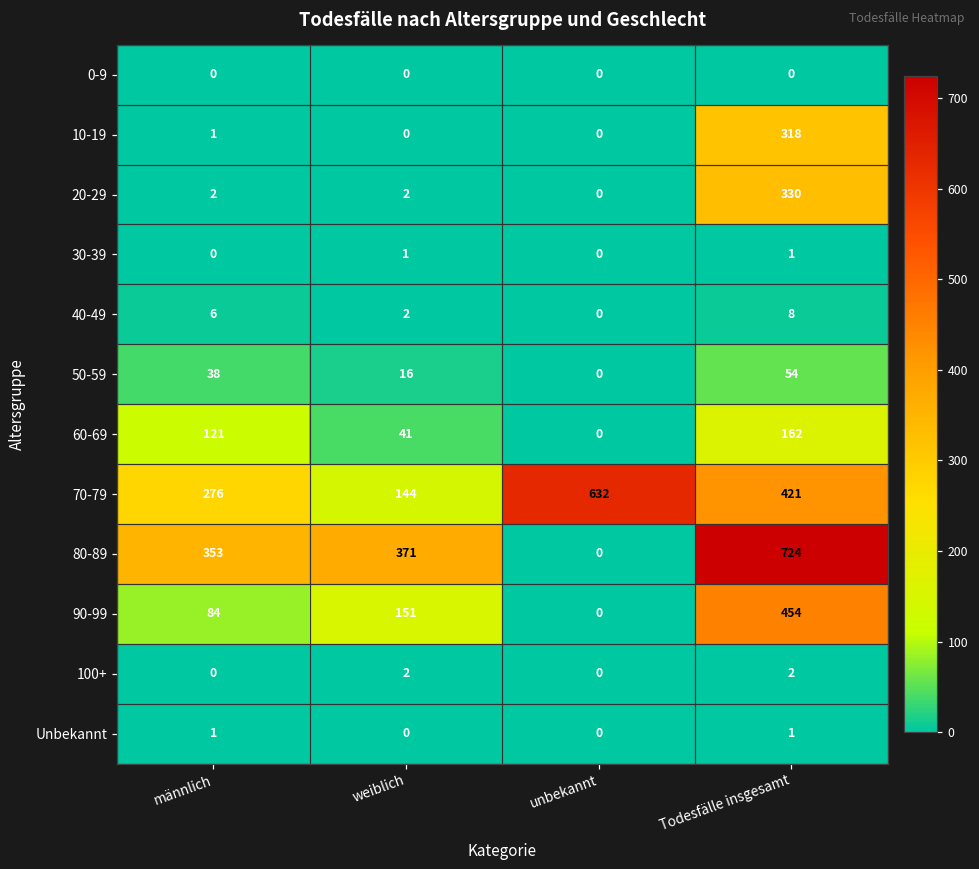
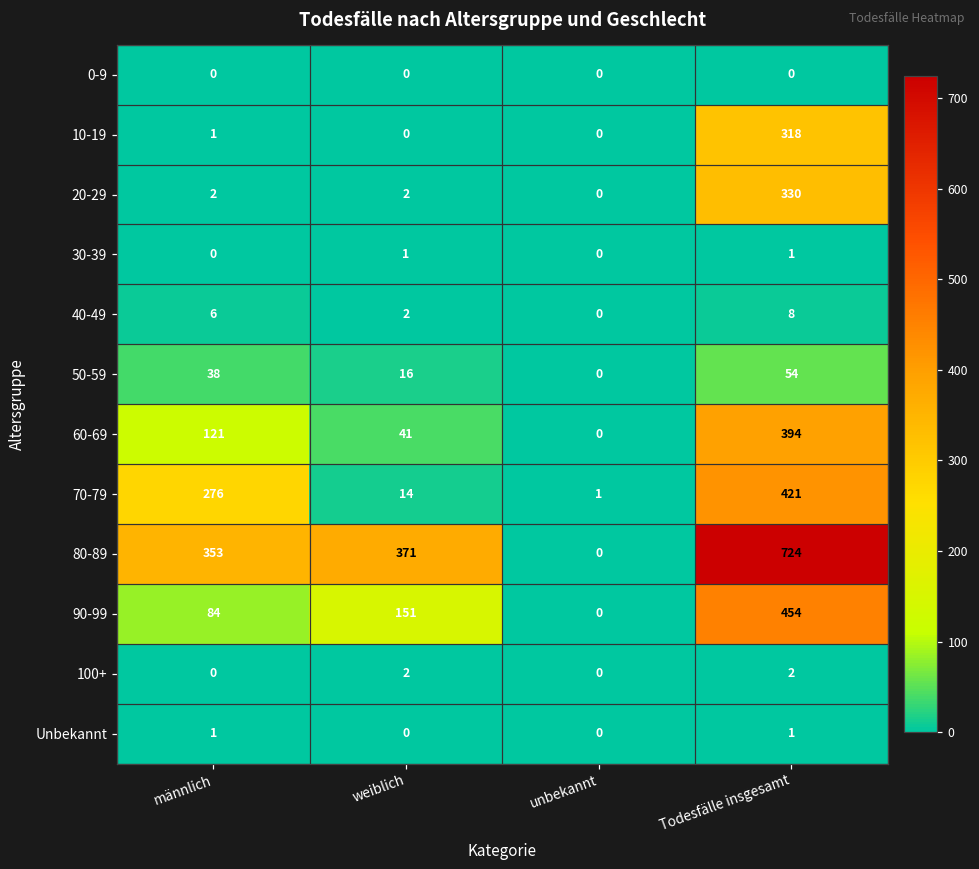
60-69, Todesfälle insgesamt: 162 -> 394
70-79, weiblich: 144 -> 14
70-79, unbekannt: 632 -> 1
